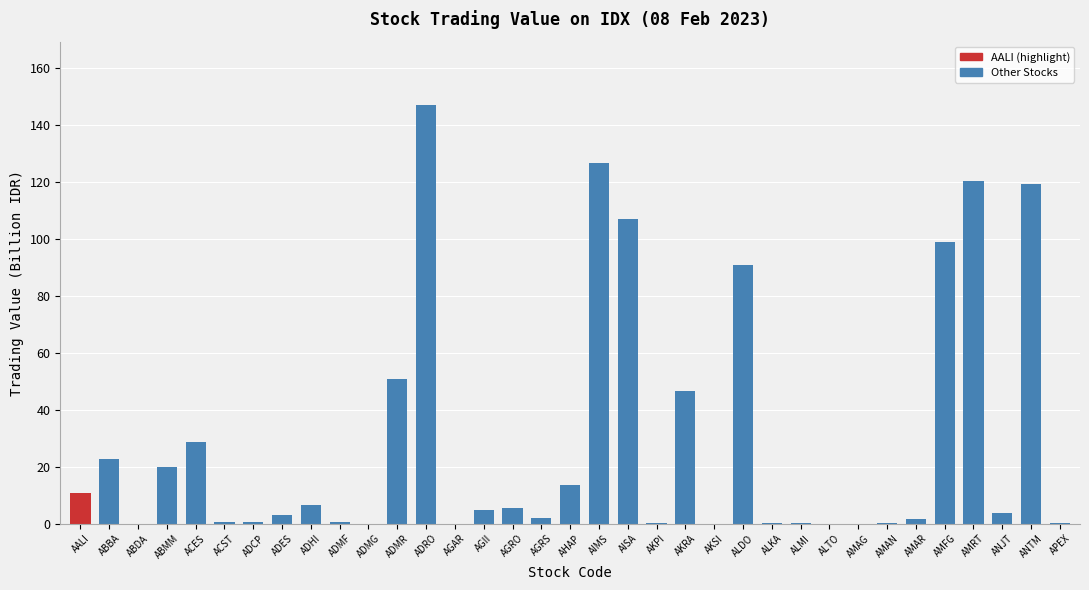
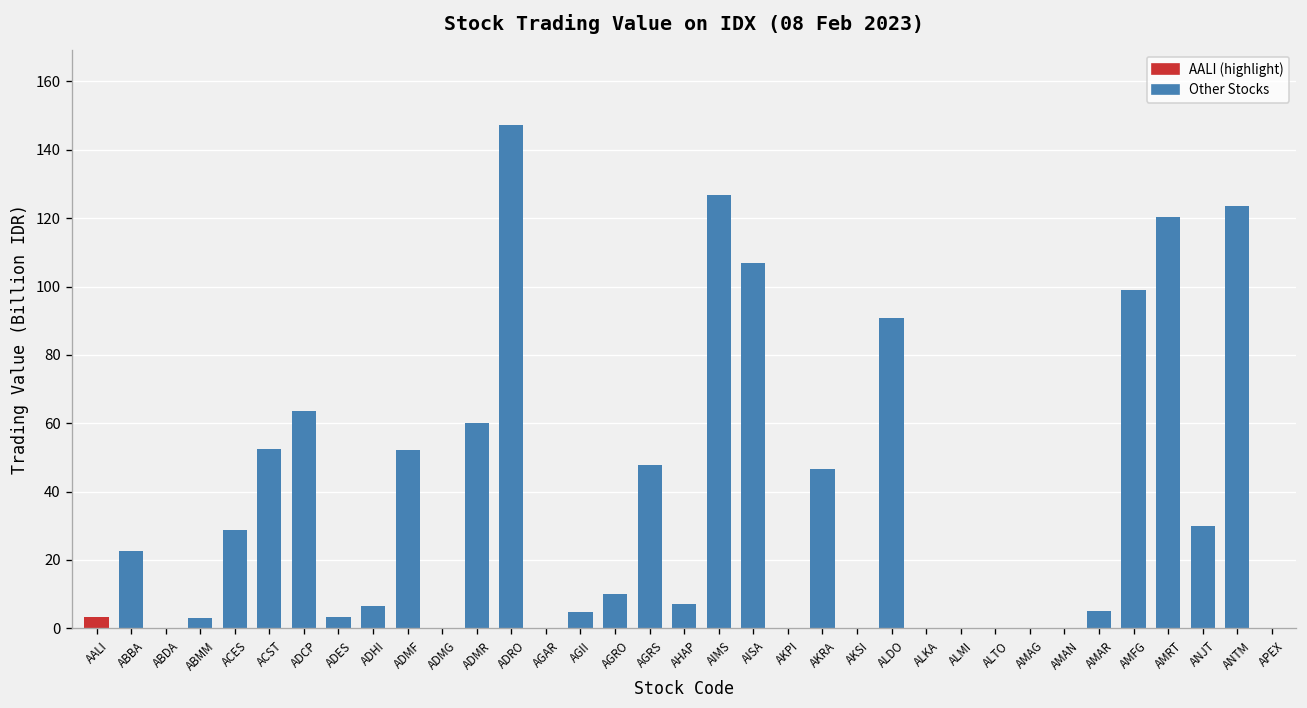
AALI: 11 -> 3
ABMM: 20 -> 3
ACST: 1 -> 53
ADCP: 1 -> 63
ADMF: 0 -> 52
ADMR: 51 -> 60
AGRO: 5 -> 10
AGRS: 2 -> 48
AHAP: 13 -> 7
AMAR: 2 -> 5
ANJT: 4 -> 30
ANTM: 119 -> 123
